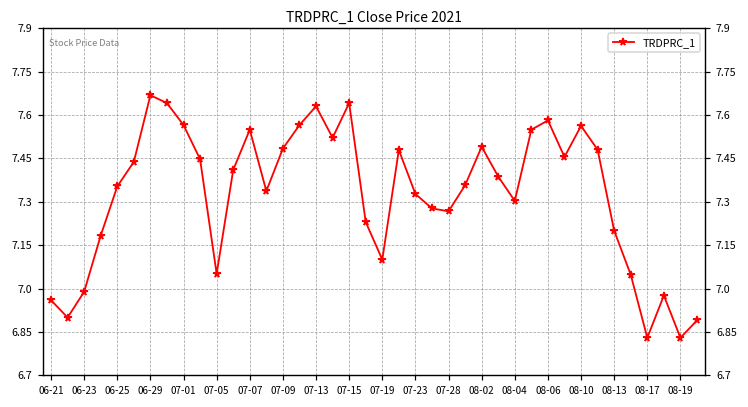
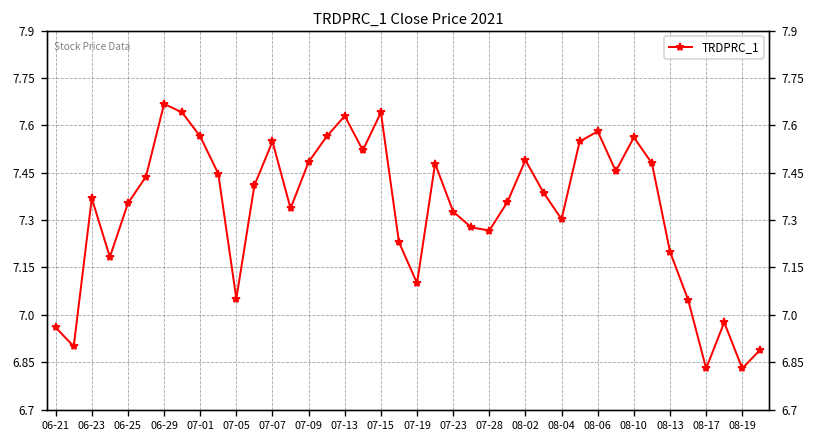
06-23: 6.99 -> 7.37
